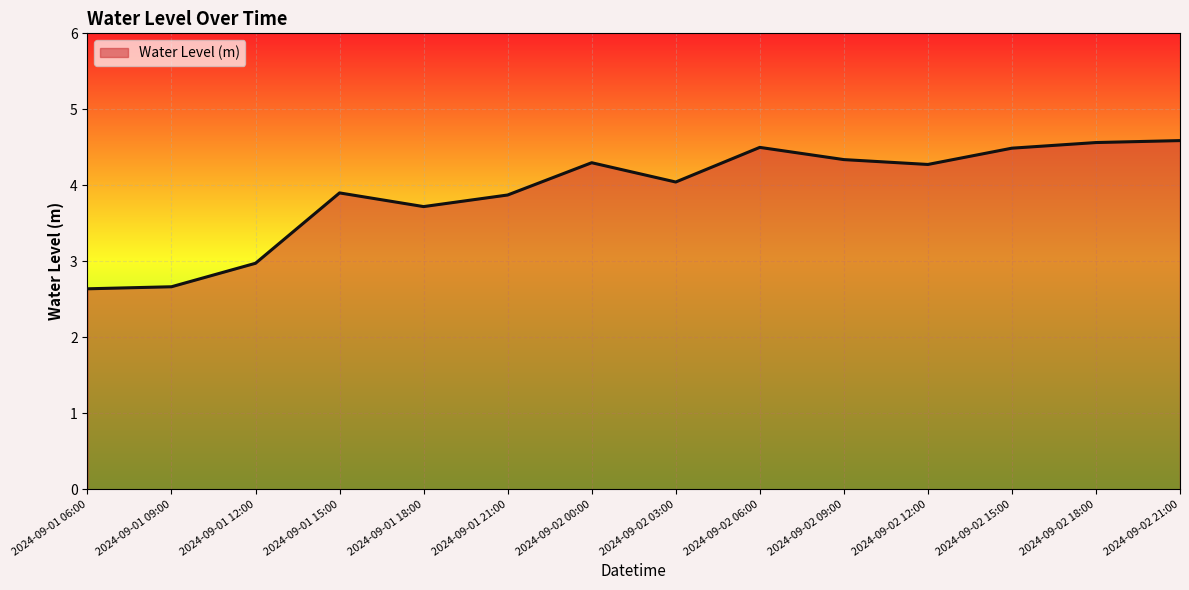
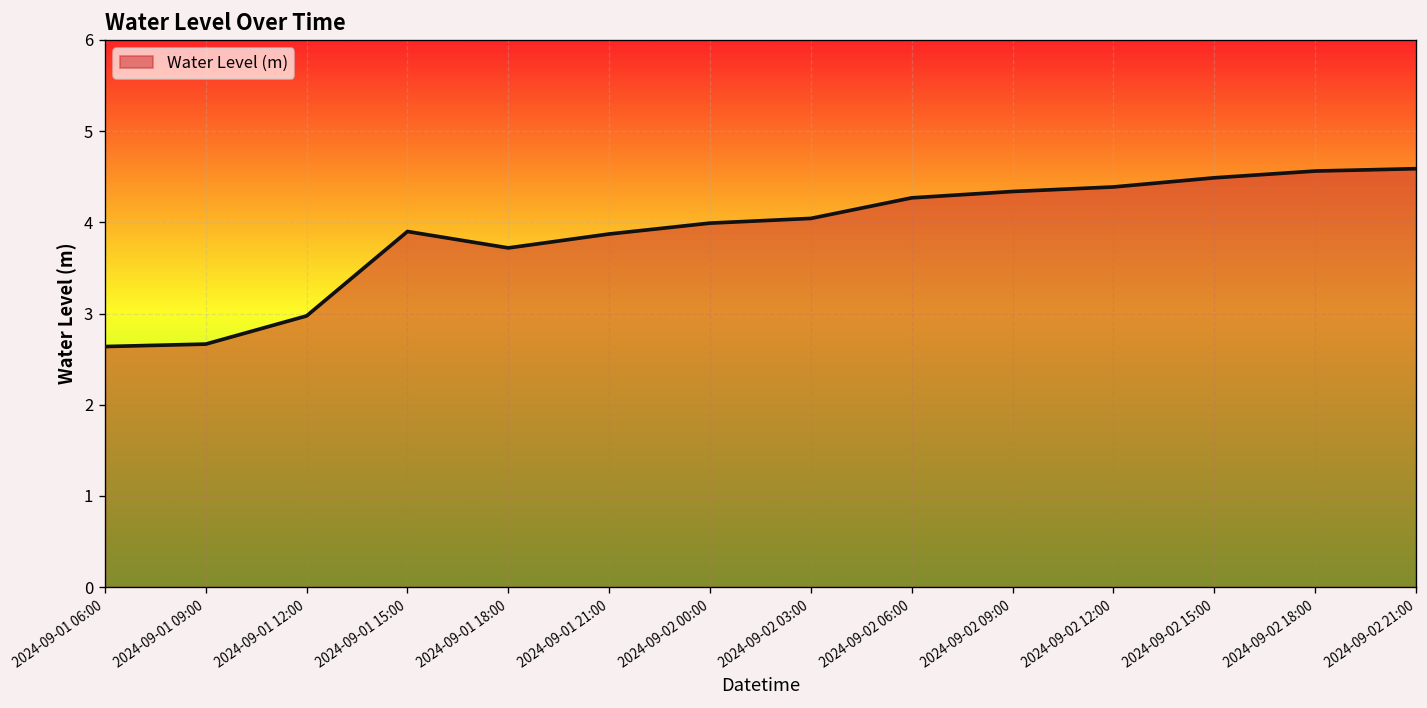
2024-09-02 00:00: 4.3 -> 4.0
2024-09-02 06:00: 4.5 -> 4.3
2024-09-02 12:00: 4.3 -> 4.4
